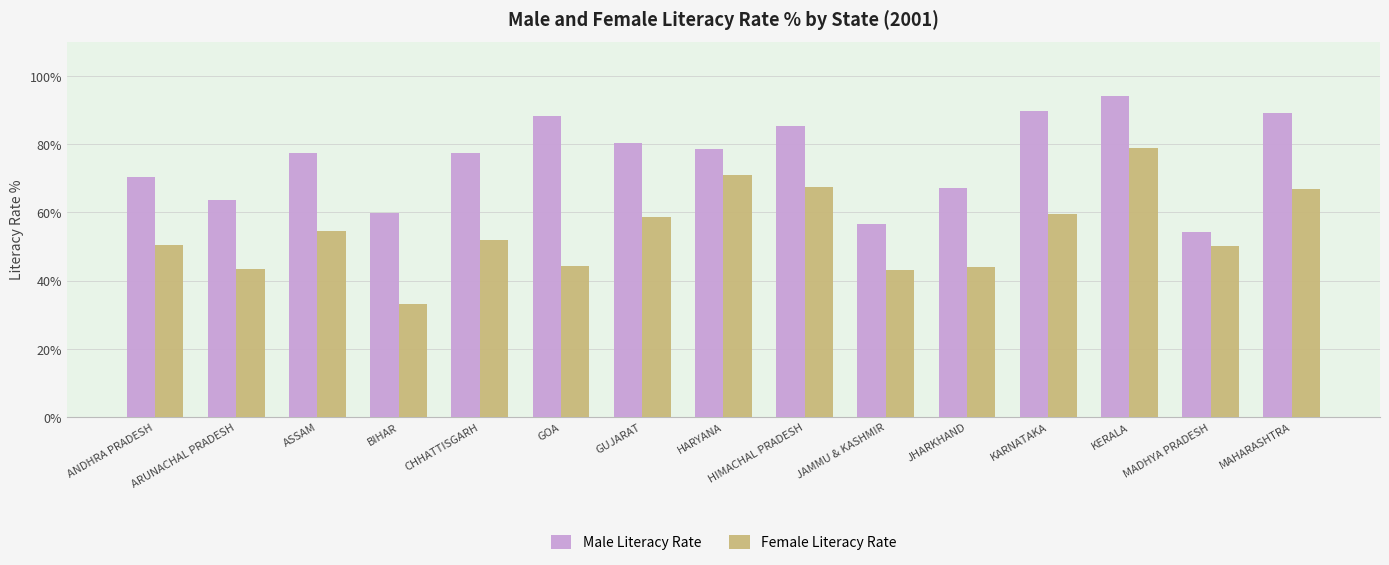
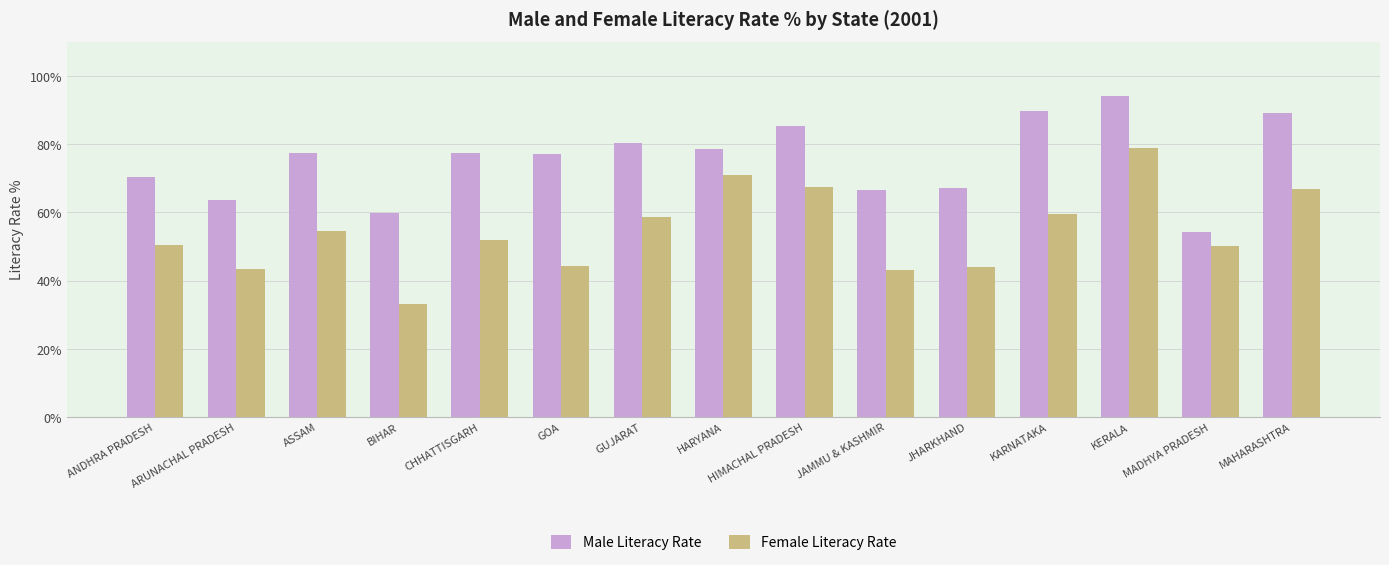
Male Literacy Rate, GOA: 88% -> 77%
Male Literacy Rate, JAMMU & KASHMIR: 57% -> 67%
